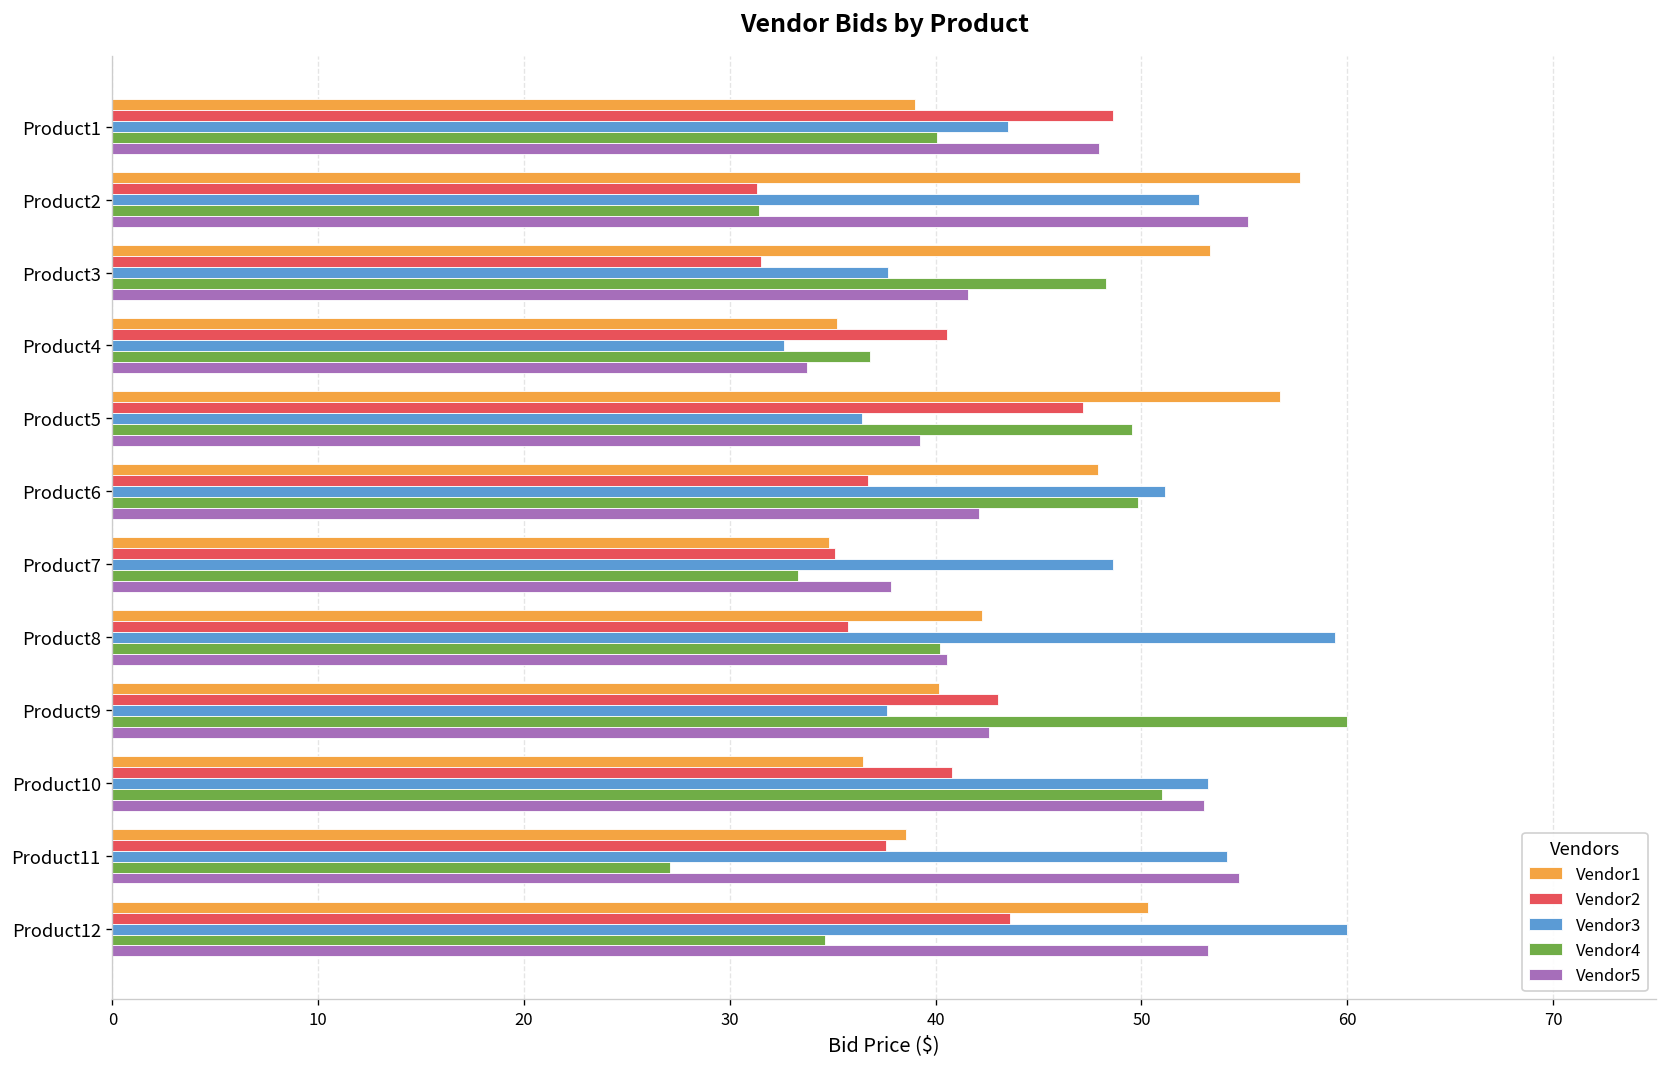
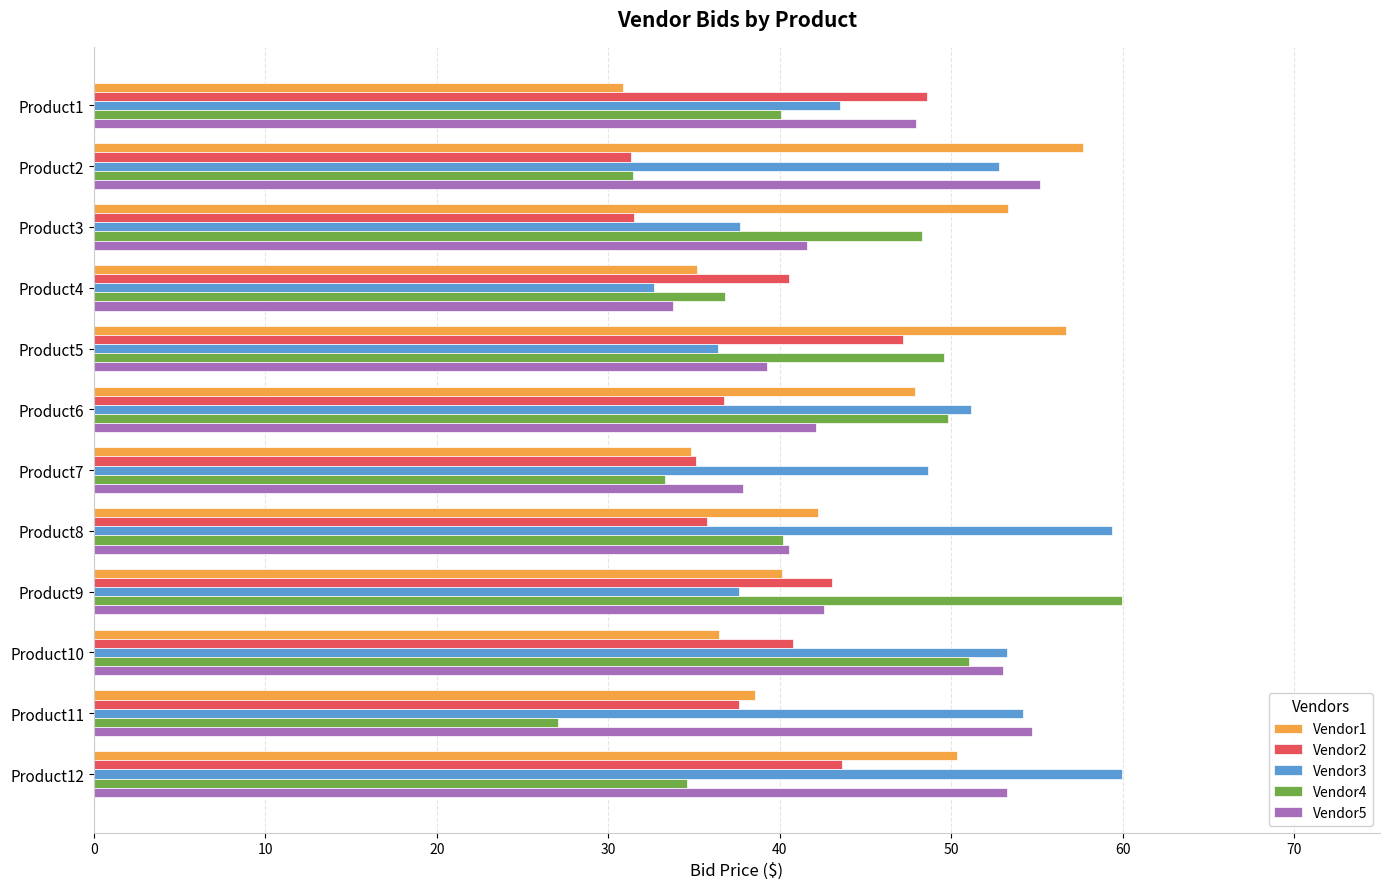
Vendor1, Product1: 39.0 -> 30.9
